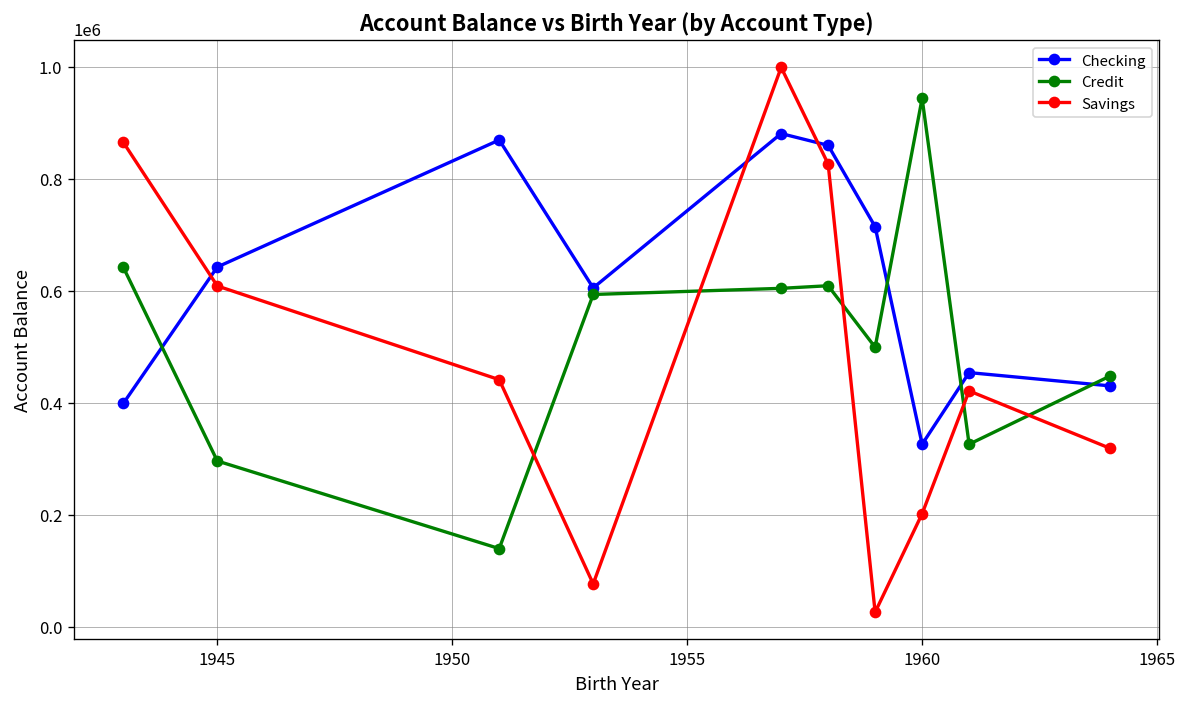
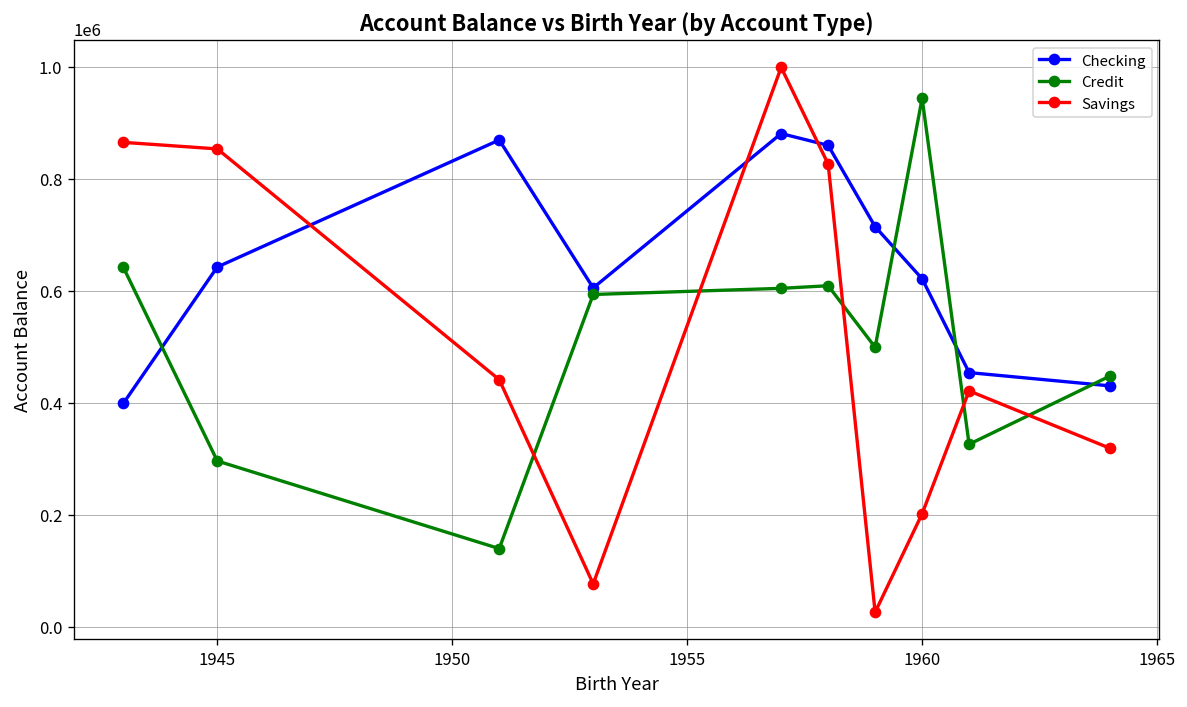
Savings, 1945: 610000 -> 850000
Checking, 1960: 330000 -> 620000
